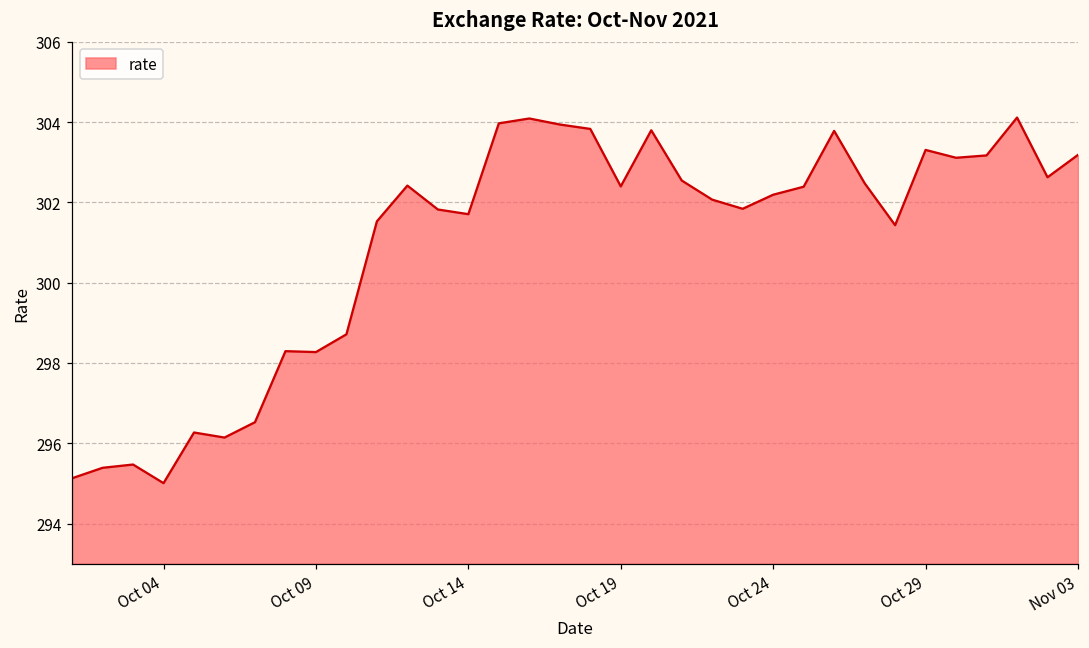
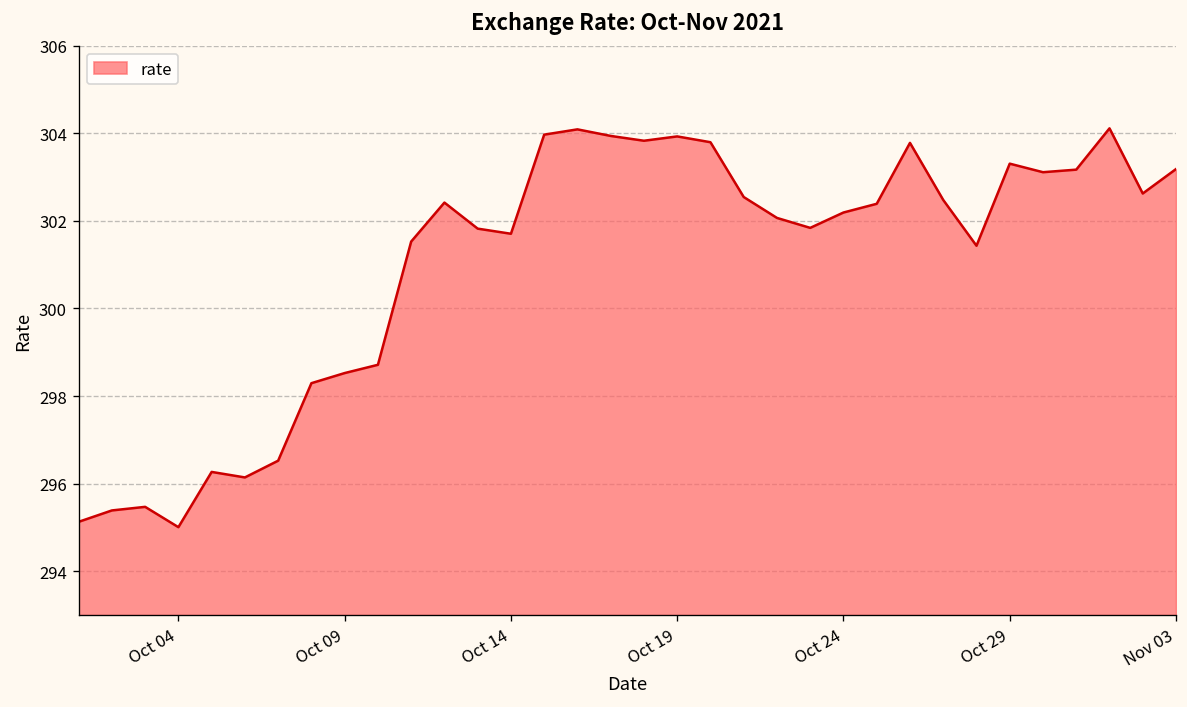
Oct 09: 298.3 -> 298.5
Oct 19: 302.4 -> 303.9
